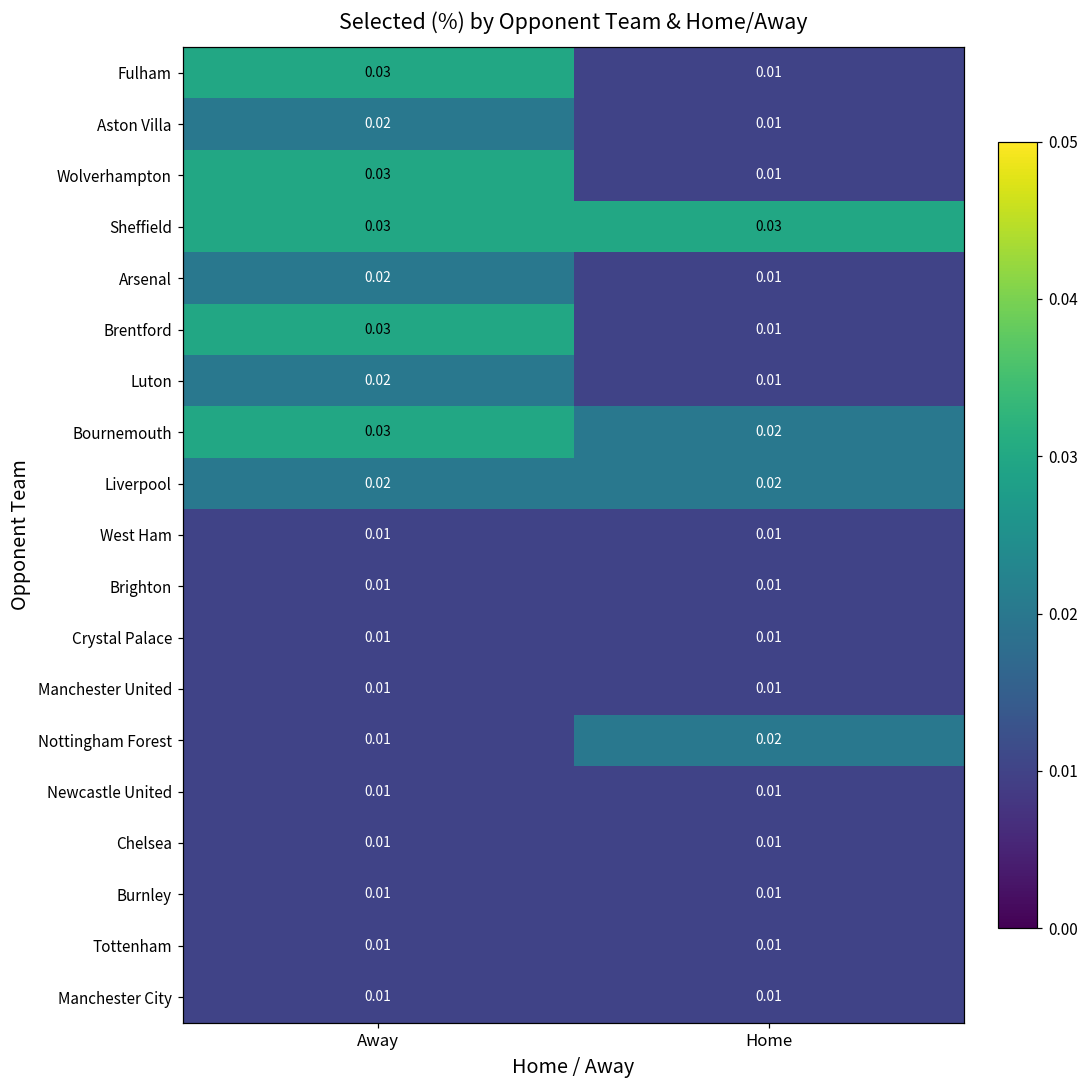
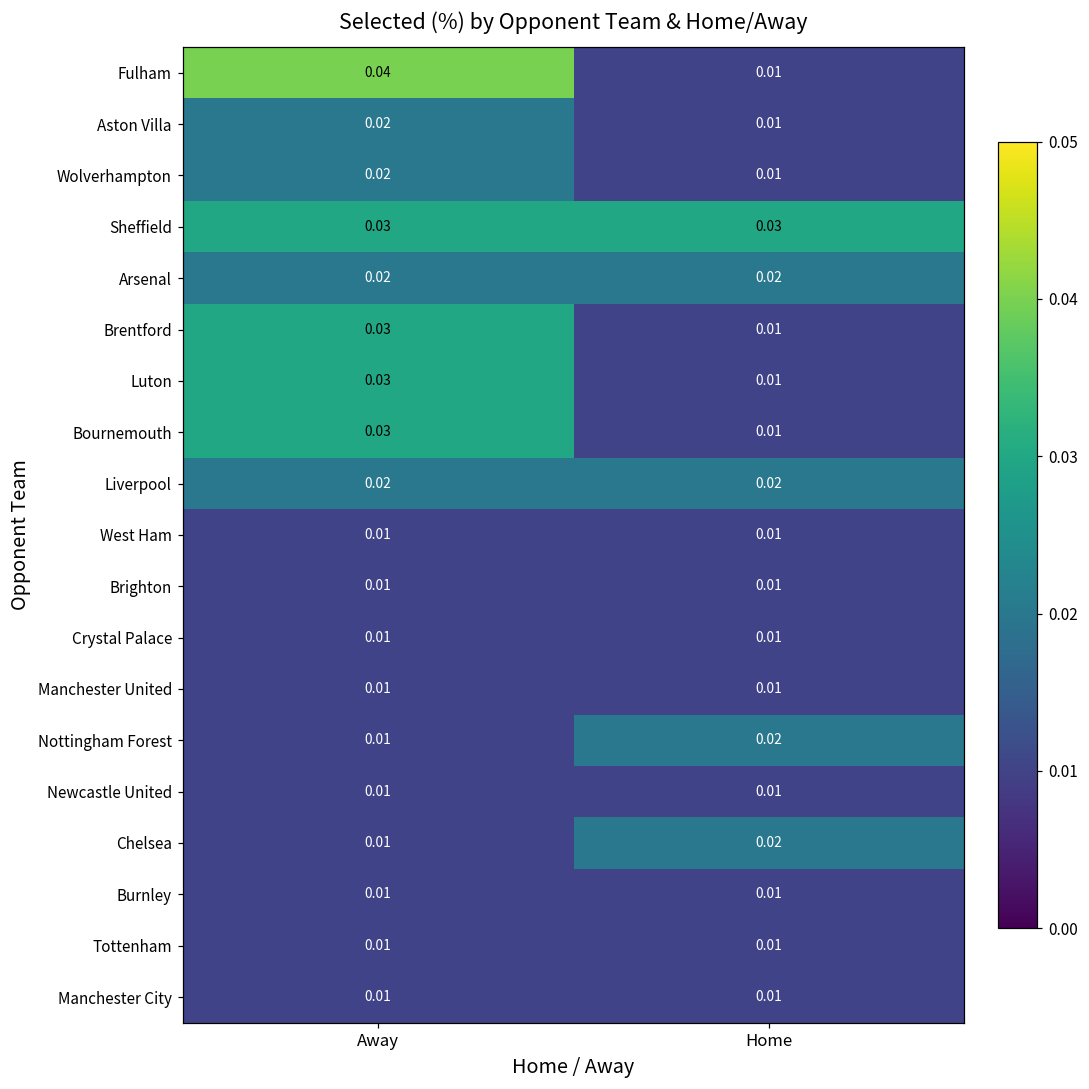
Fulham, Away: 0.03 -> 0.04
Wolverhampton, Away: 0.03 -> 0.02
Arsenal, Home: 0.01 -> 0.02
Luton, Away: 0.02 -> 0.03
Bournemouth, Home: 0.02 -> 0.01
Chelsea, Home: 0.01 -> 0.02
